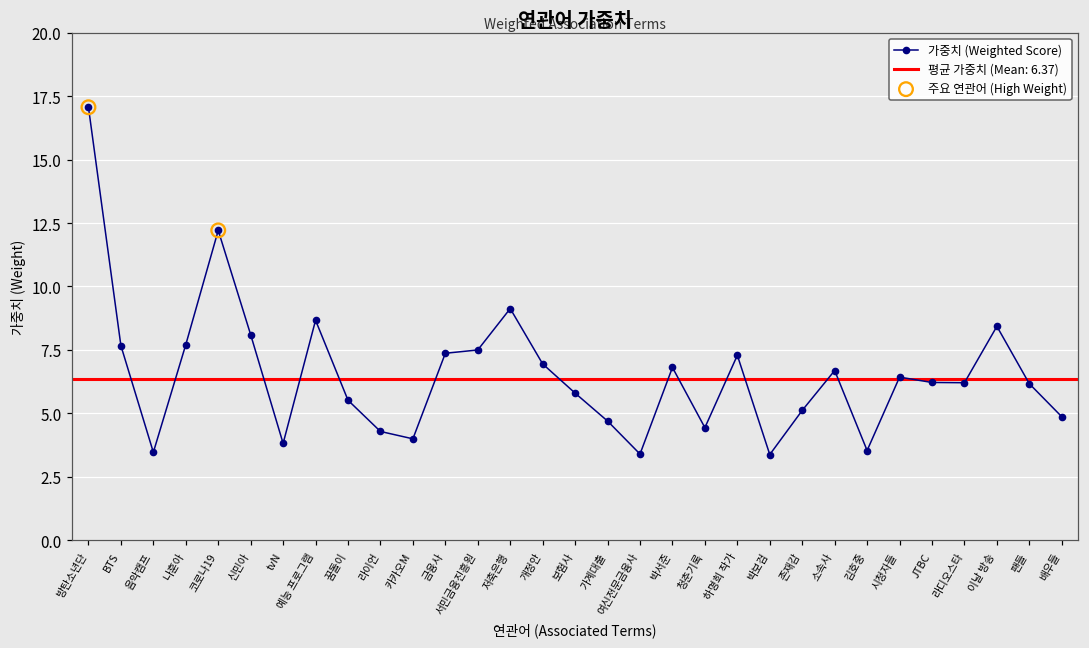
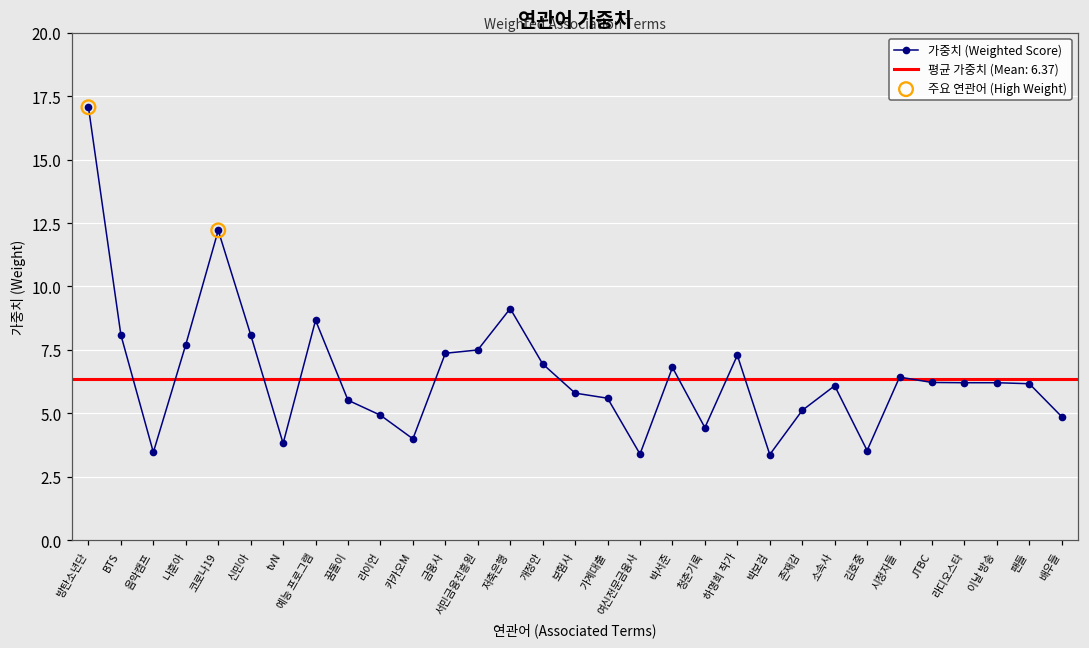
가중치 (Weighted Score), BTS: 7.7 -> 8.1
가중치 (Weighted Score), 라이언: 4.3 -> 4.9
가중치 (Weighted Score), 가계대출: 4.7 -> 5.6
가중치 (Weighted Score), 소속사: 6.7 -> 6.1
가중치 (Weighted Score), 이날 방송: 8.4 -> 6.2
